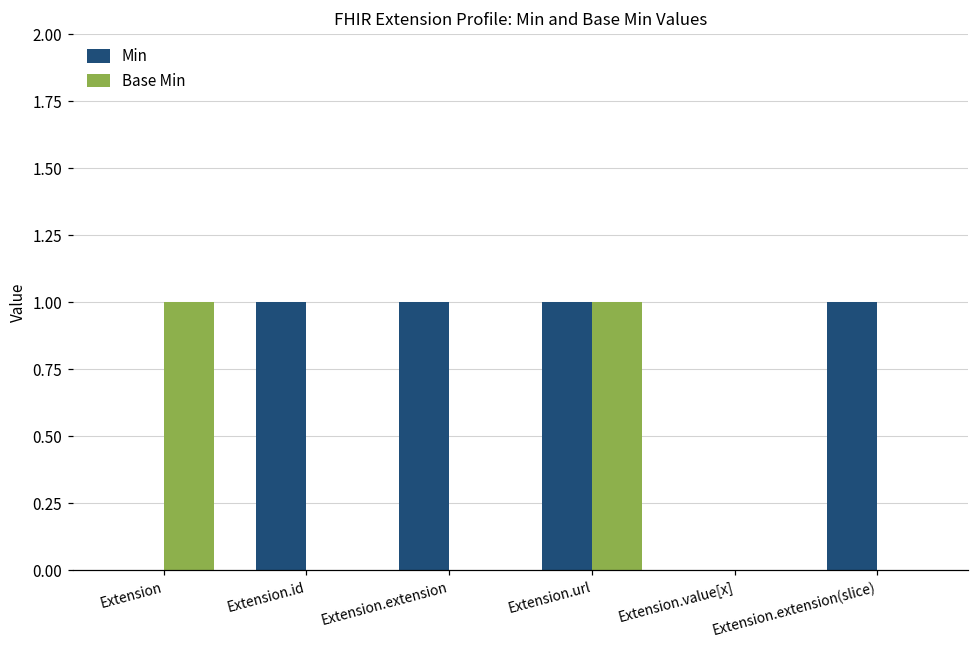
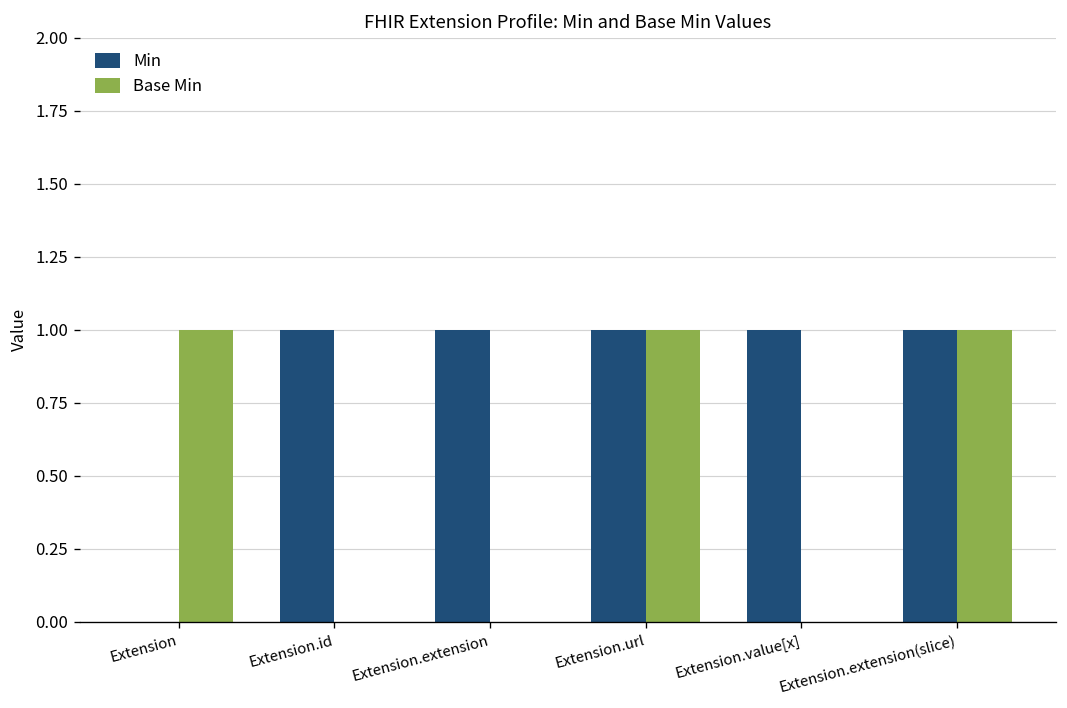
Min, Extension.value[x]: 0 -> 1
Base Min, Extension.extension(slice): 0 -> 1
